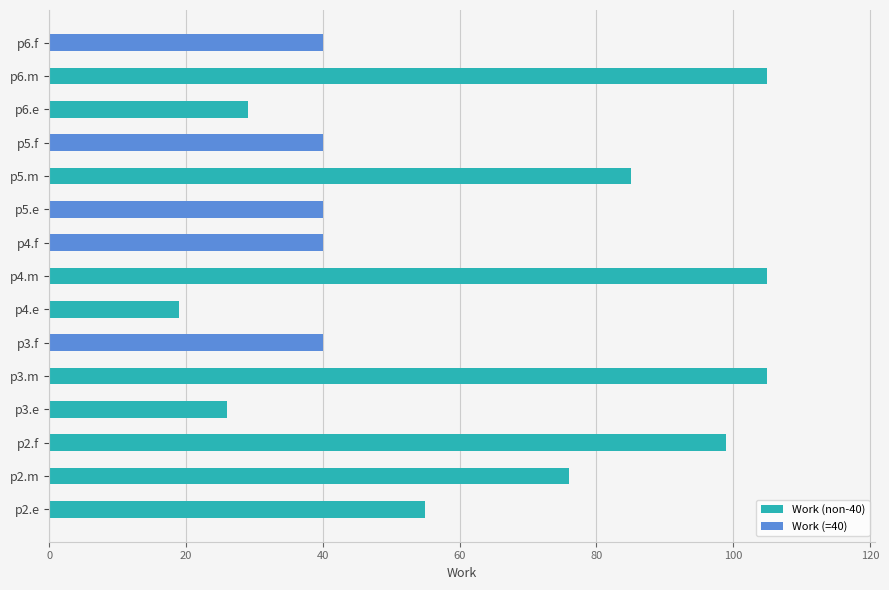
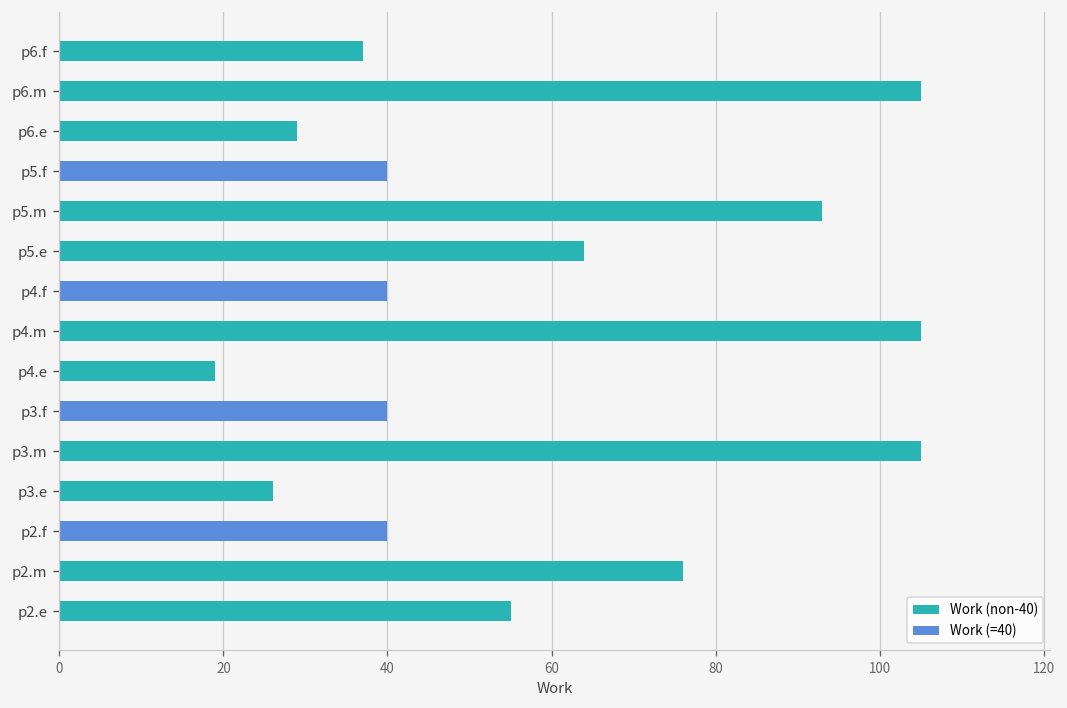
p6.f: 40 -> 37
p5.m: 85 -> 93
p5.e: 40 -> 64
p2.f: 99 -> 40
